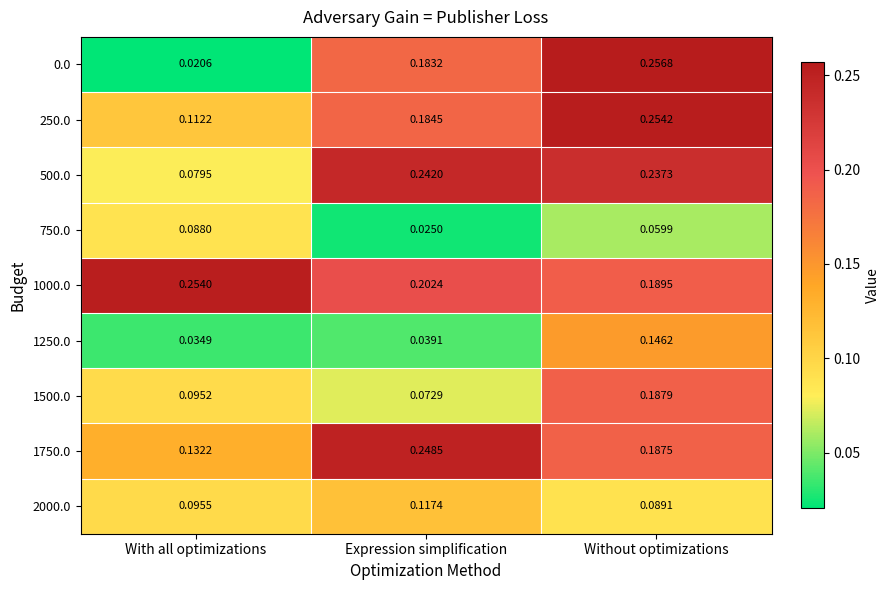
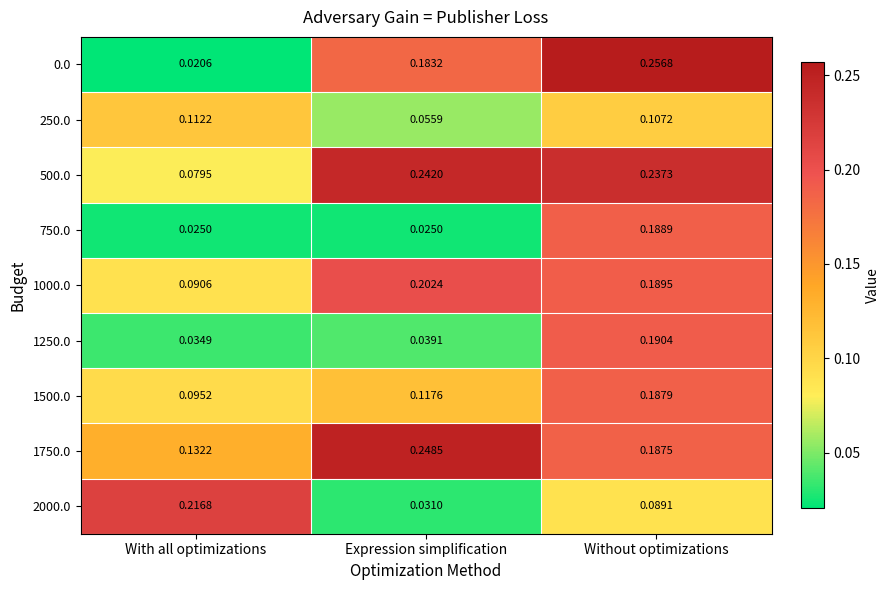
250.0, Expression simplification: 0.1845 -> 0.0559
250.0, Without optimizations: 0.2542 -> 0.1072
750.0, With all optimizations: 0.0880 -> 0.0250
750.0, Without optimizations: 0.0599 -> 0.1889
1000.0, With all optimizations: 0.2540 -> 0.0906
1250.0, Without optimizations: 0.1462 -> 0.1904
1500.0, Expression simplification: 0.0729 -> 0.1176
2000.0, With all optimizations: 0.0955 -> 0.2168
2000.0, Expression simplification: 0.1174 -> 0.0310
